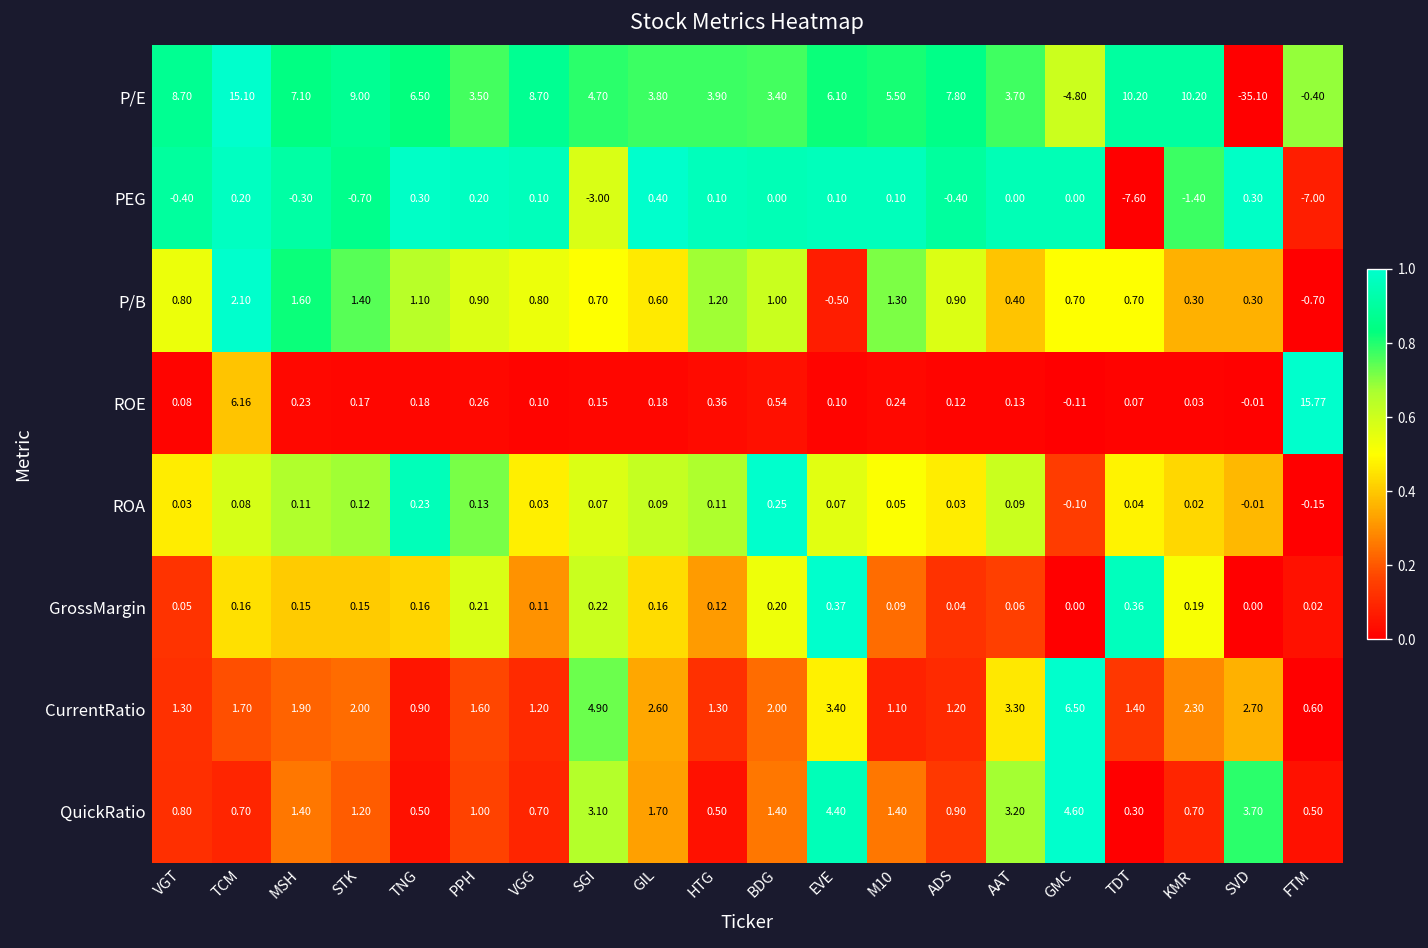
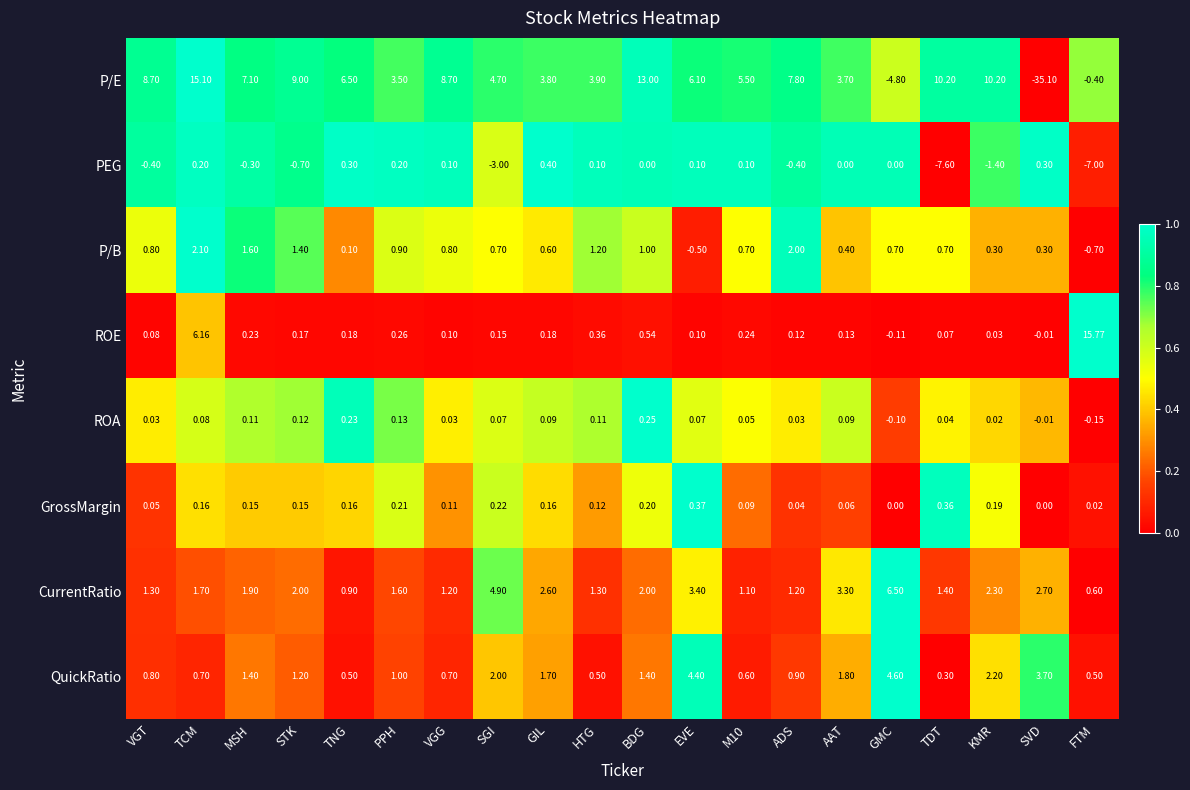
P/E, BDG: 3.40 -> 13.00
P/B, TNG: 1.10 -> 0.10
P/B, M10: 1.30 -> 0.70
P/B, ADS: 0.90 -> 2.00
QuickRatio, SGI: 3.10 -> 2.00
QuickRatio, M10: 1.40 -> 0.60
QuickRatio, AAT: 3.20 -> 1.80
QuickRatio, KMR: 0.70 -> 2.20
